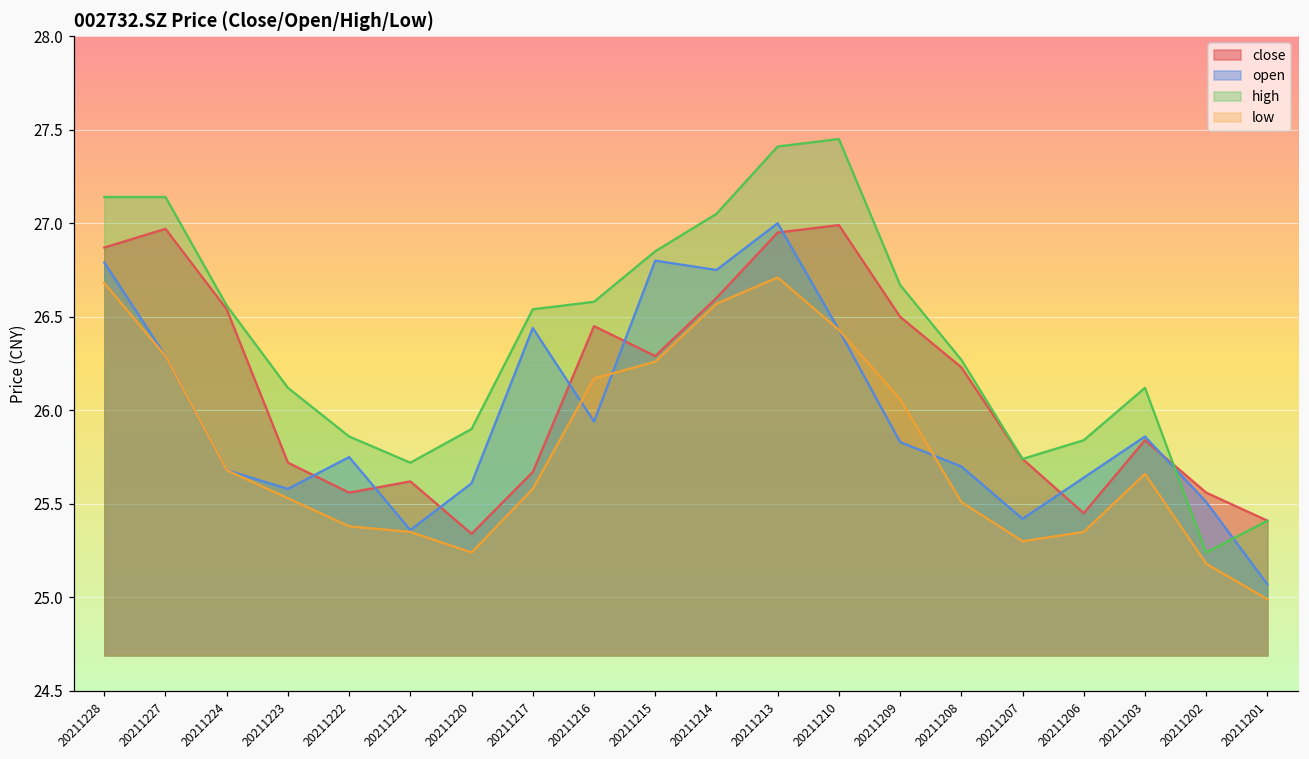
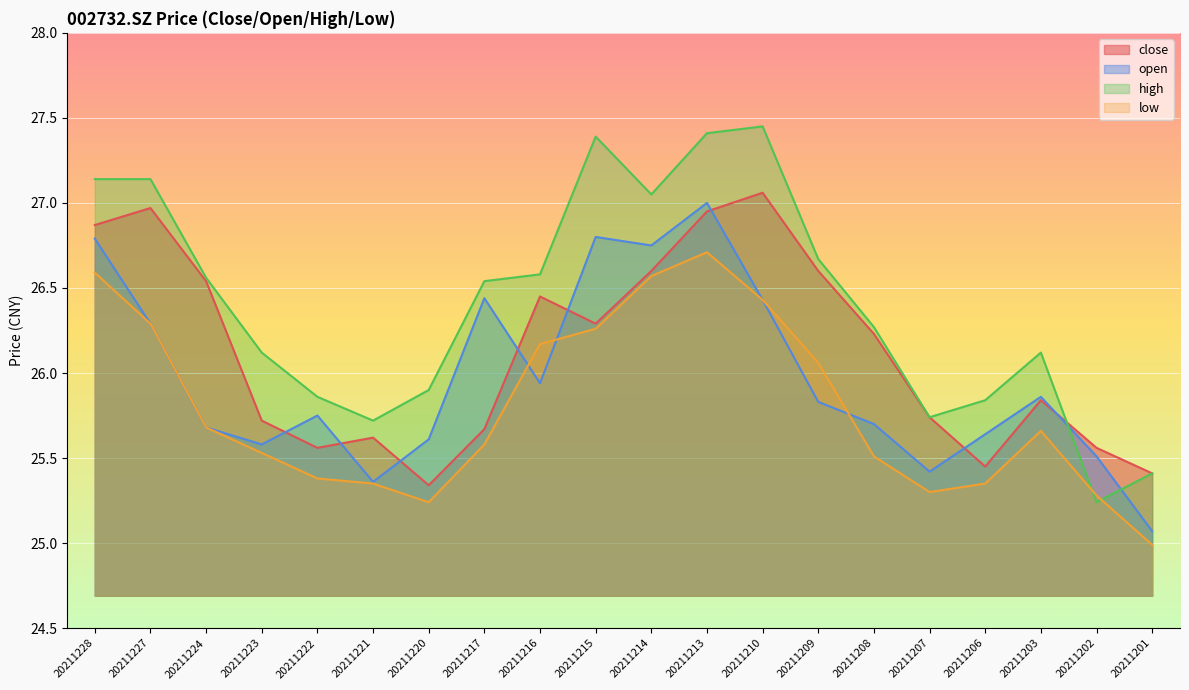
low, 20211228: 26.68 -> 26.59
high, 20211215: 26.85 -> 27.39
close, 20211210: 26.99 -> 27.06
close, 20211209: 26.5 -> 26.6
low, 20211202: 25.18 -> 25.28
